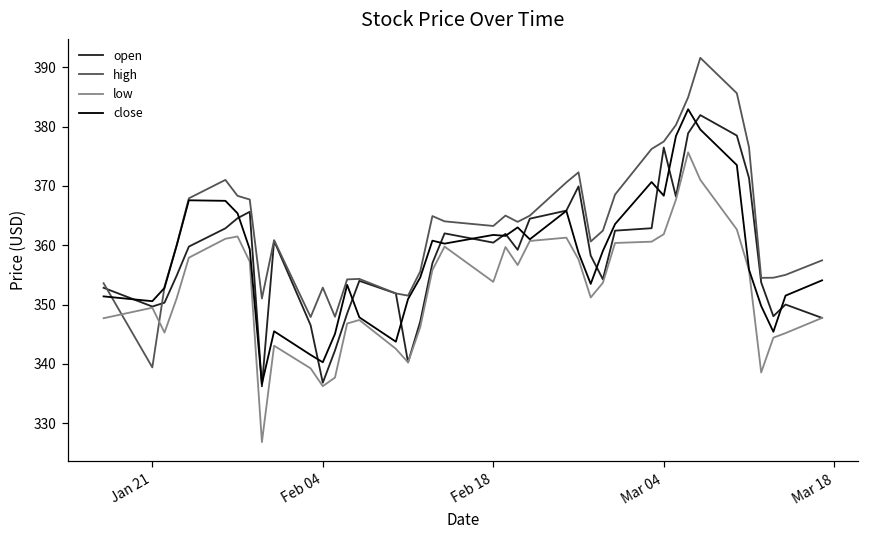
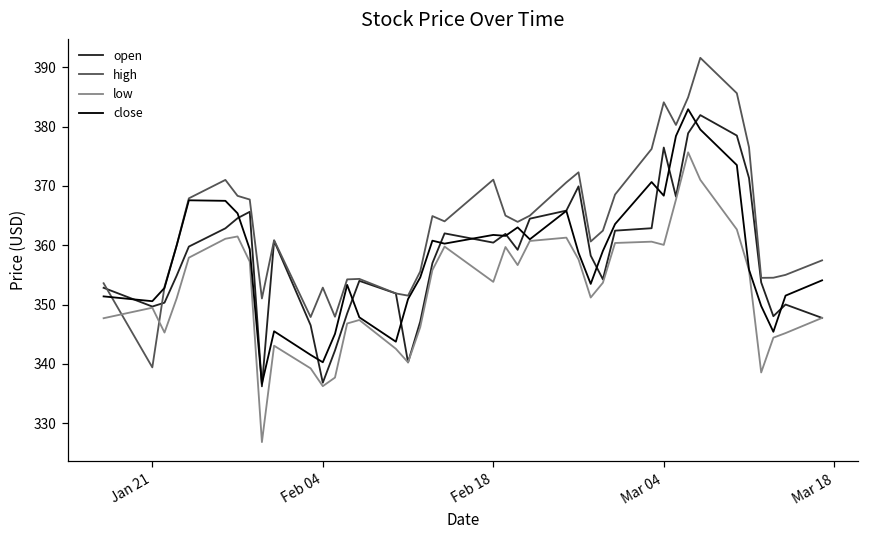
high, Feb 18: 363 -> 371
high, Mar 04: 377 -> 384
low, Mar 04: 362 -> 360
